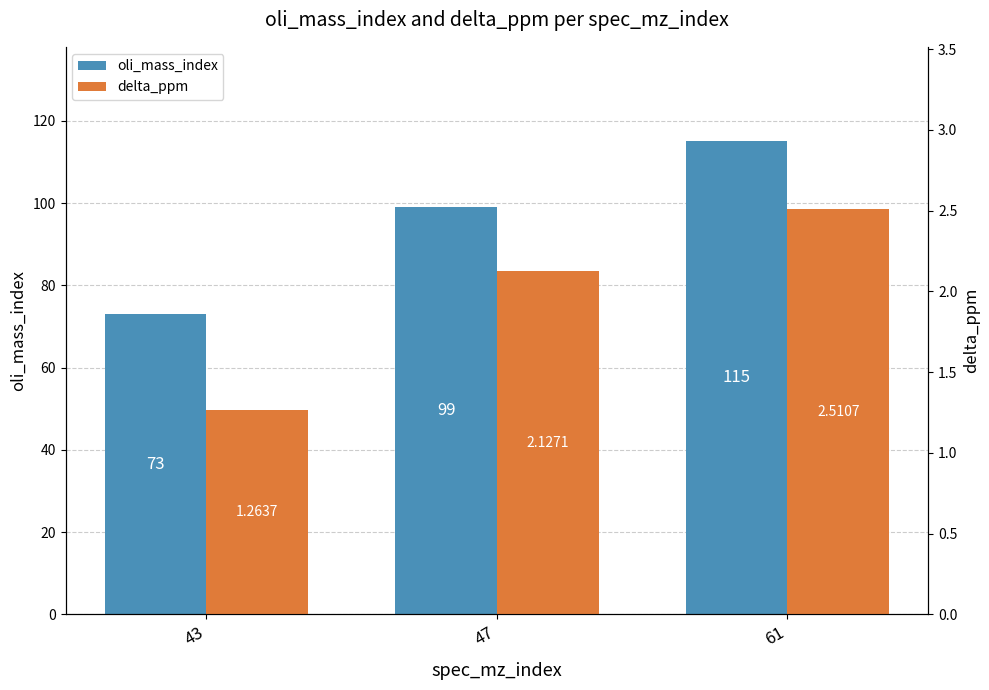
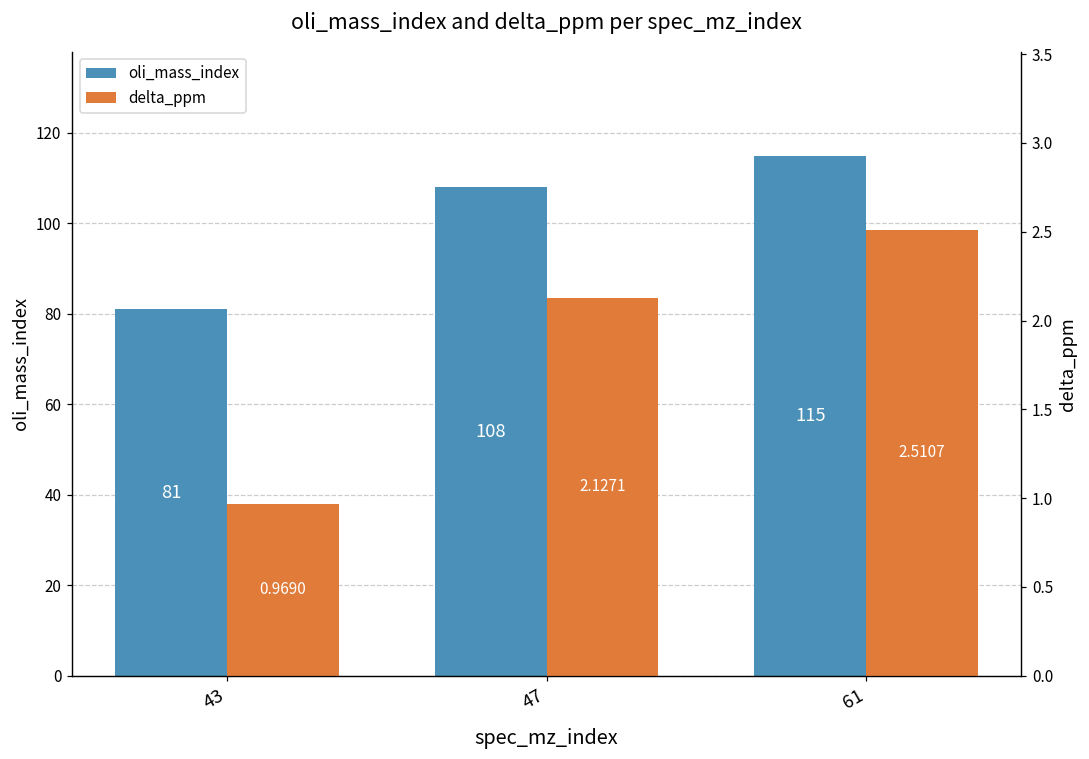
oli_mass_index, 43: 73 -> 81
oli_mass_index, 47: 99 -> 108
delta_ppm, 43: 1.2637 -> 0.9690
